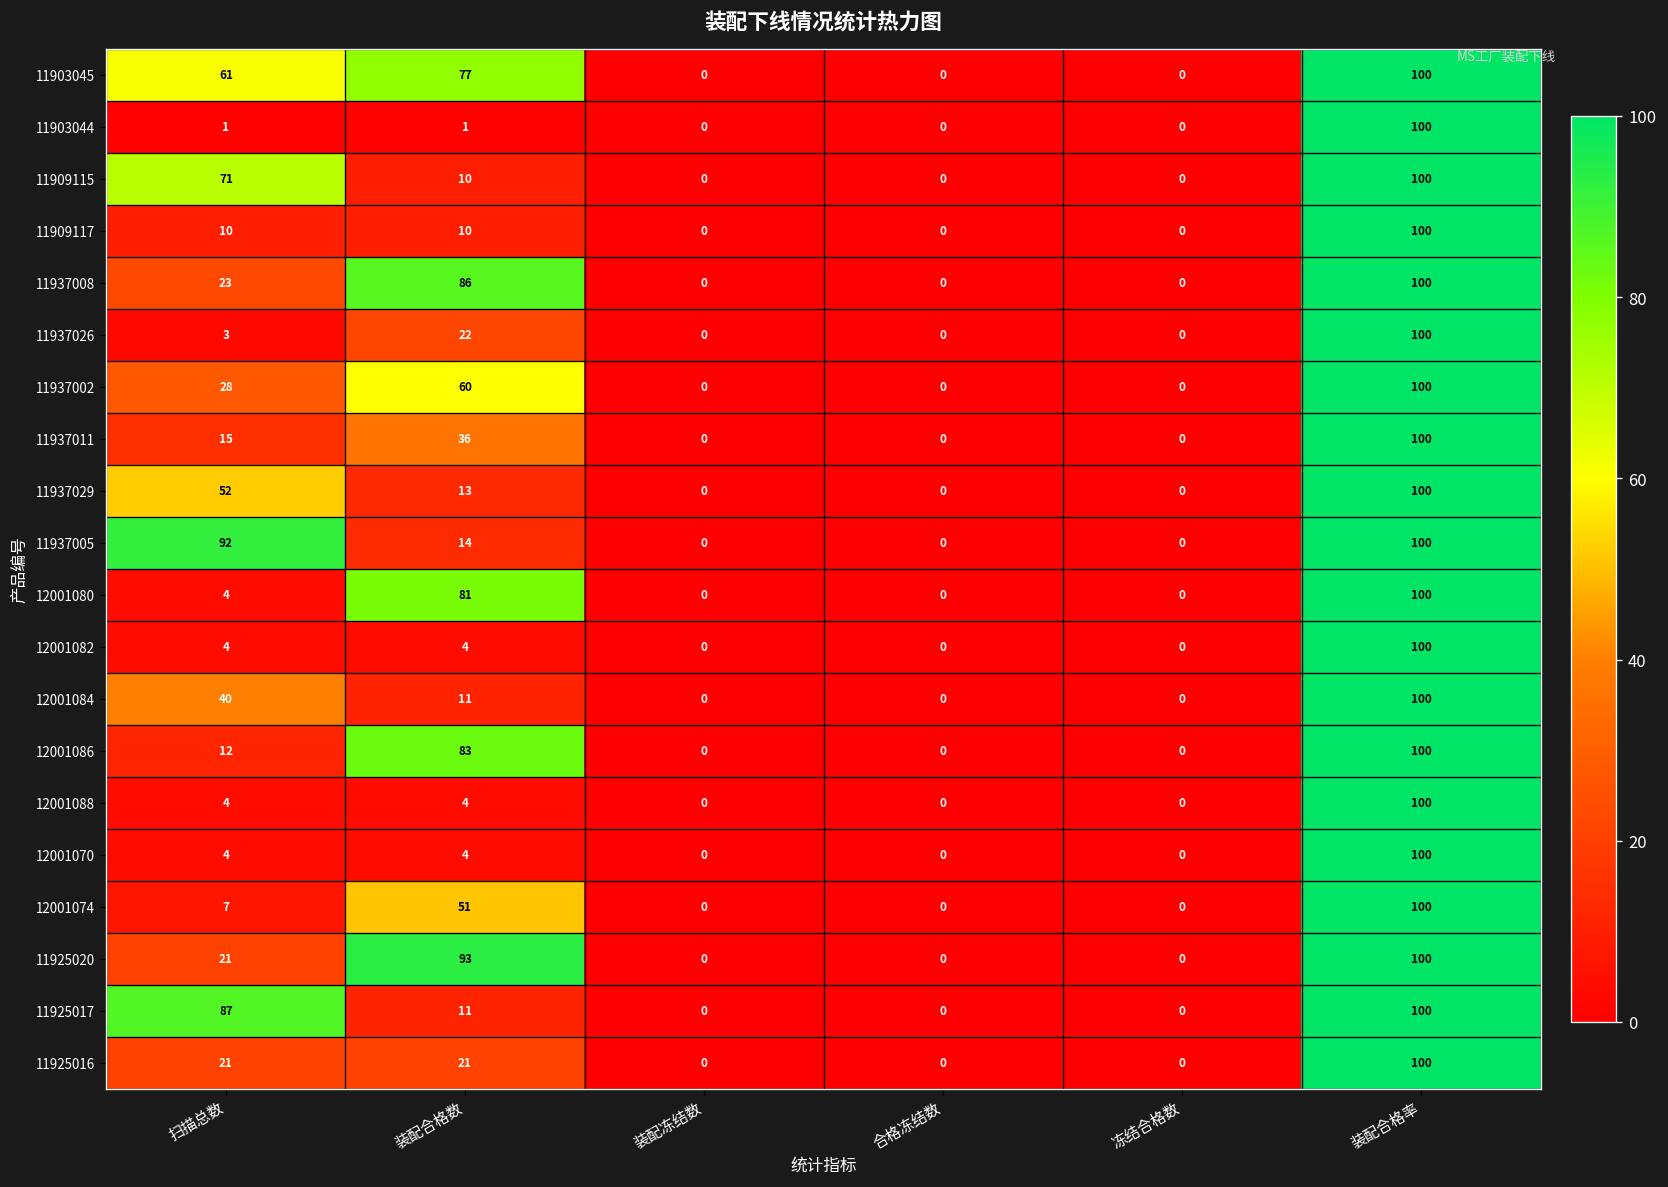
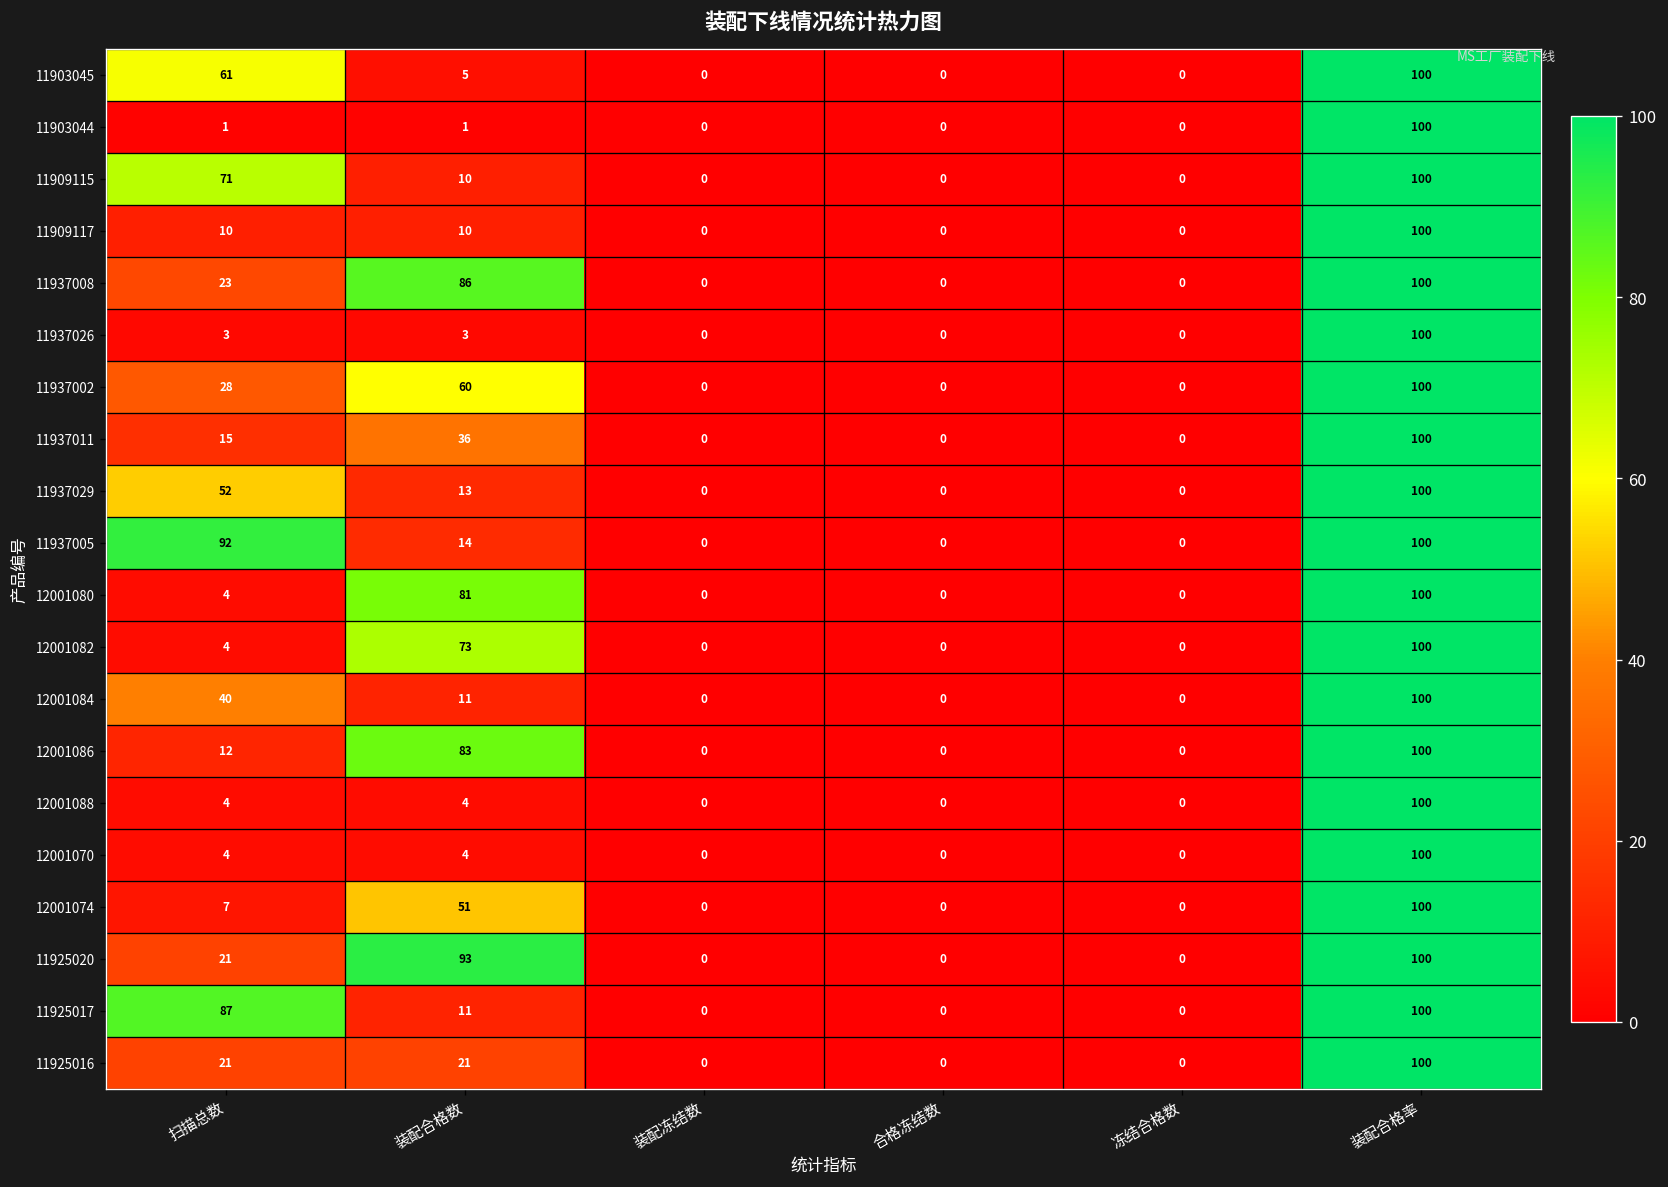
11903045, 装配合格数: 77 -> 5
11937026, 装配合格数: 22 -> 3
12001082, 装配合格数: 4 -> 73
